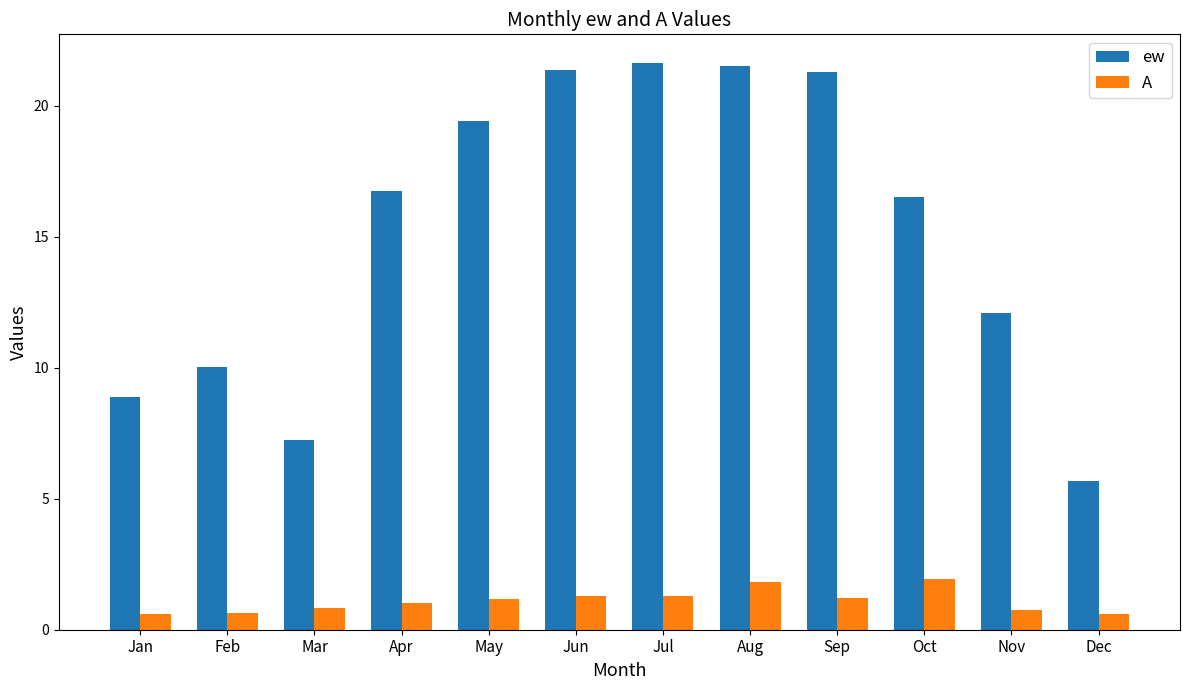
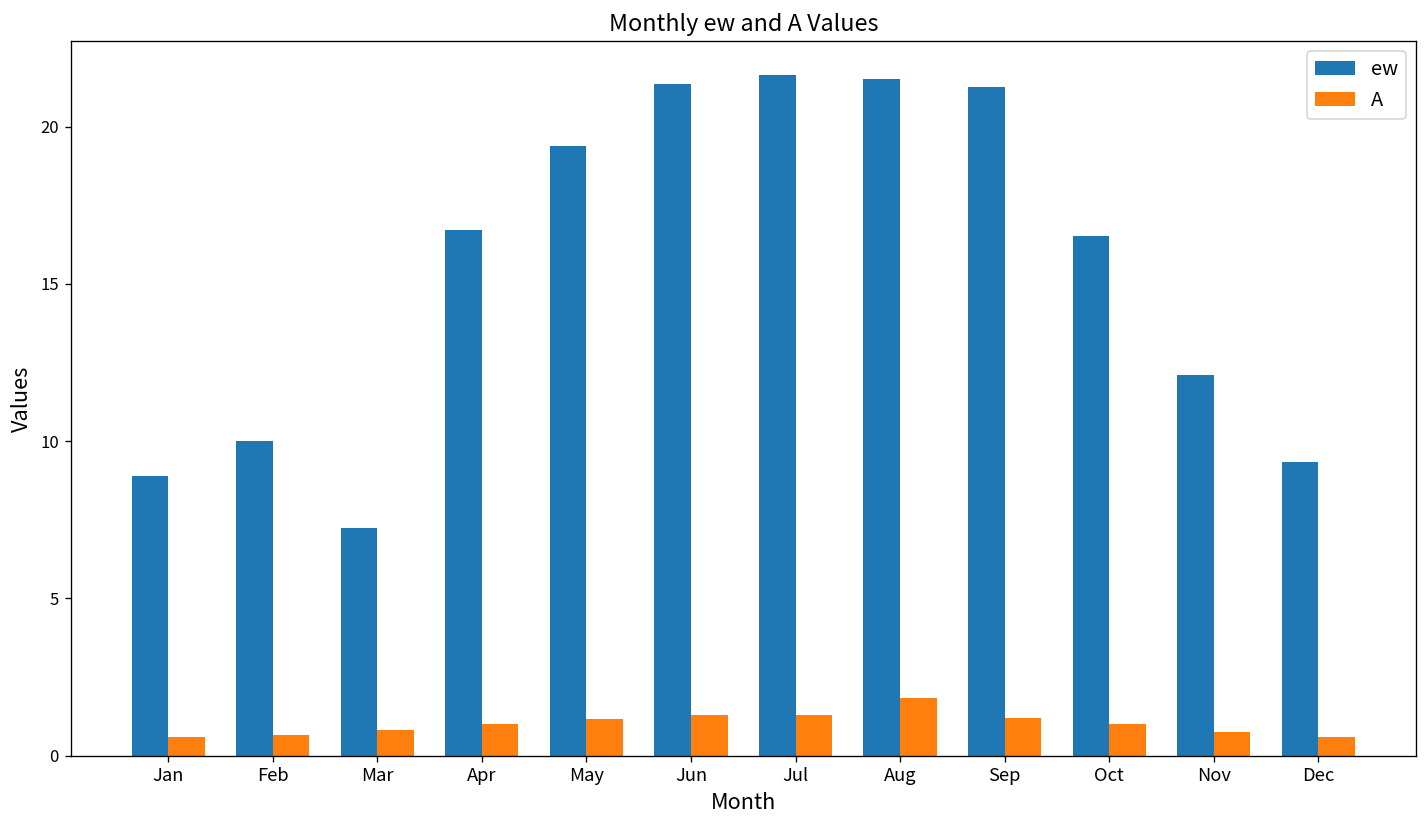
A, Oct: 1.9 -> 1.0
ew, Dec: 5.7 -> 9.3
